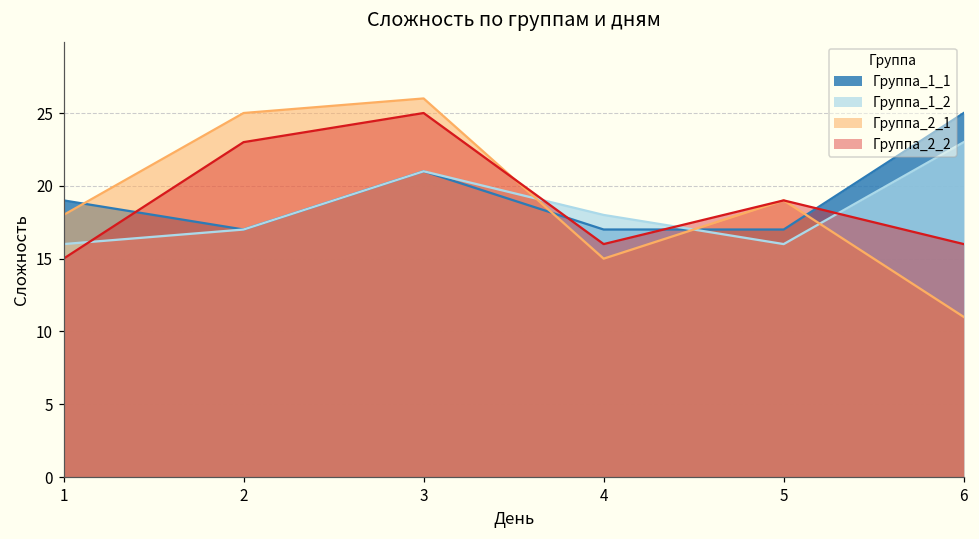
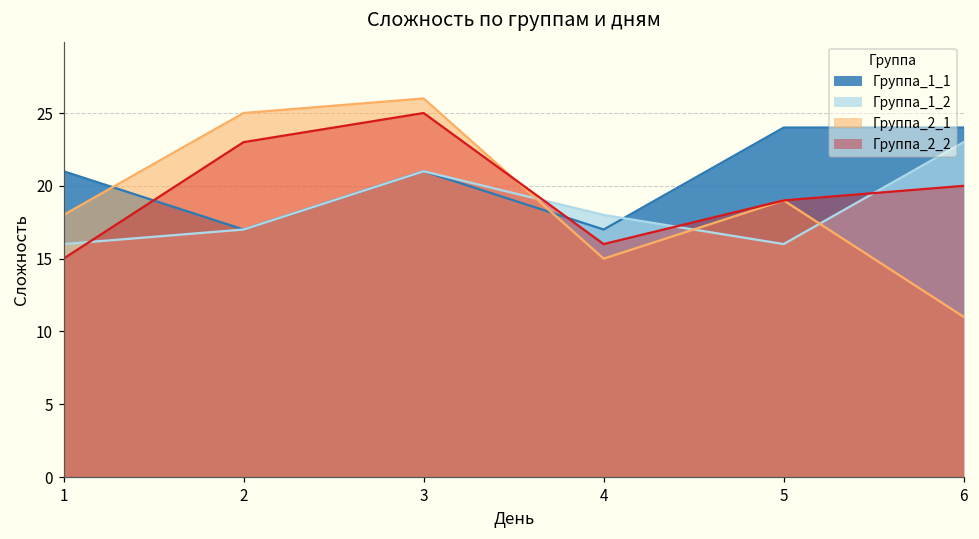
Группа_1_1, 1: 19 -> 21
Группа_1_1, 5: 17 -> 24
Группа_1_1, 6: 25 -> 24
Группа_2_2, 6: 16 -> 20
